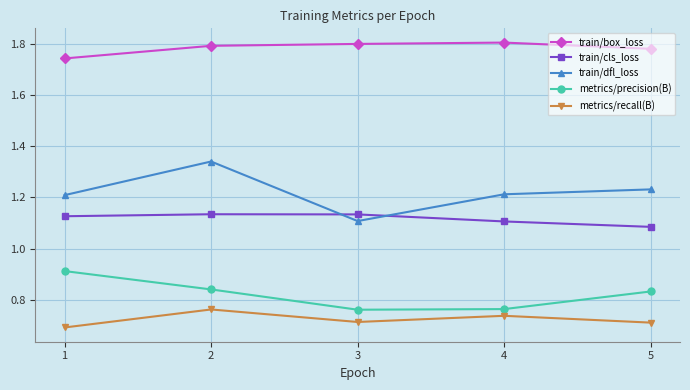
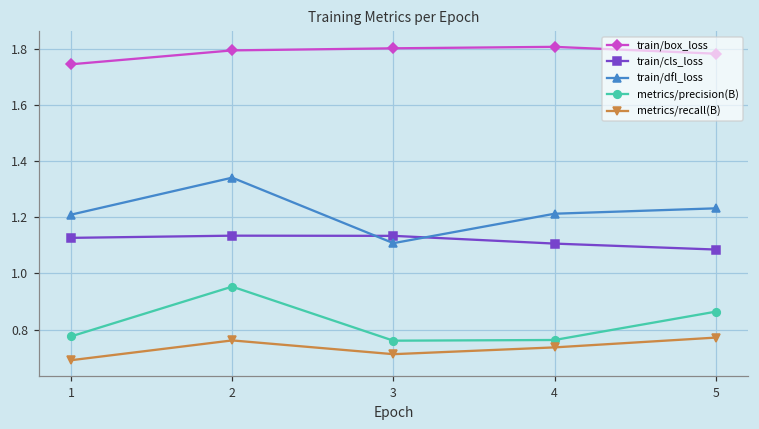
metrics/precision(B), 1: 0.91 -> 0.78
metrics/precision(B), 2: 0.84 -> 0.95
metrics/precision(B), 5: 0.83 -> 0.86
metrics/recall(B), 5: 0.71 -> 0.77
